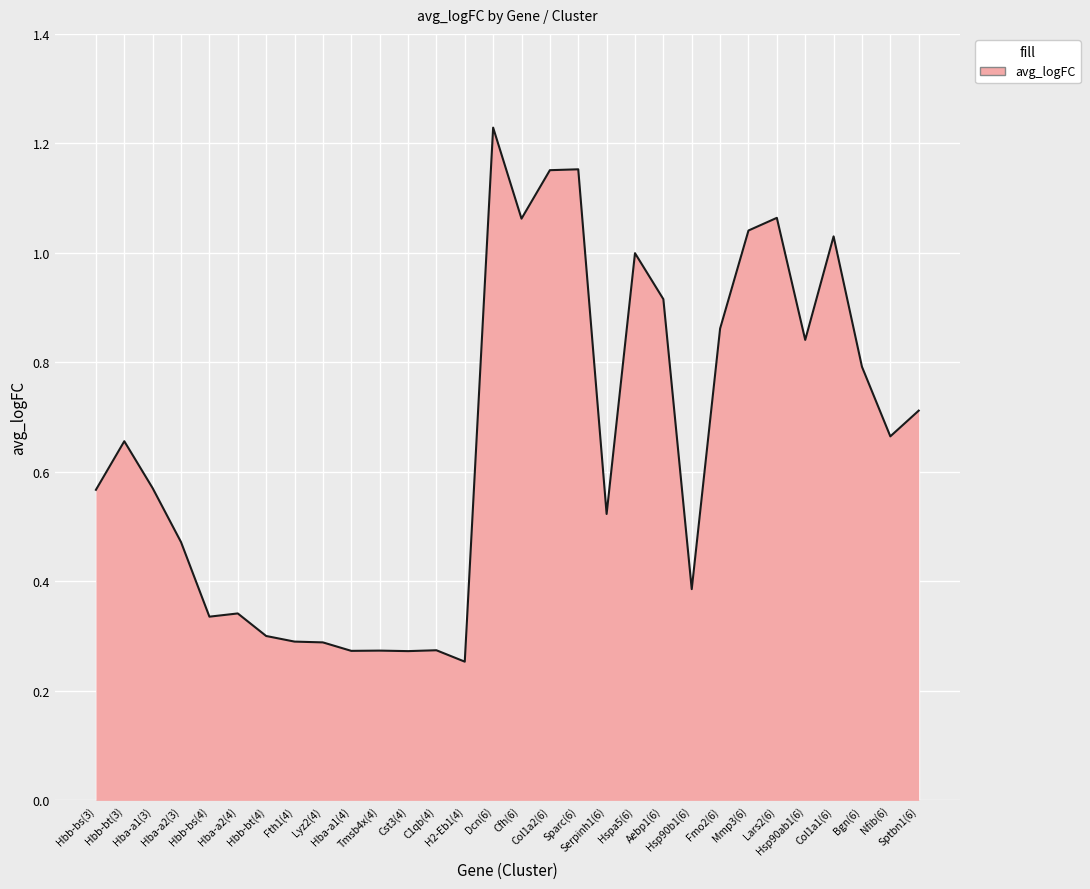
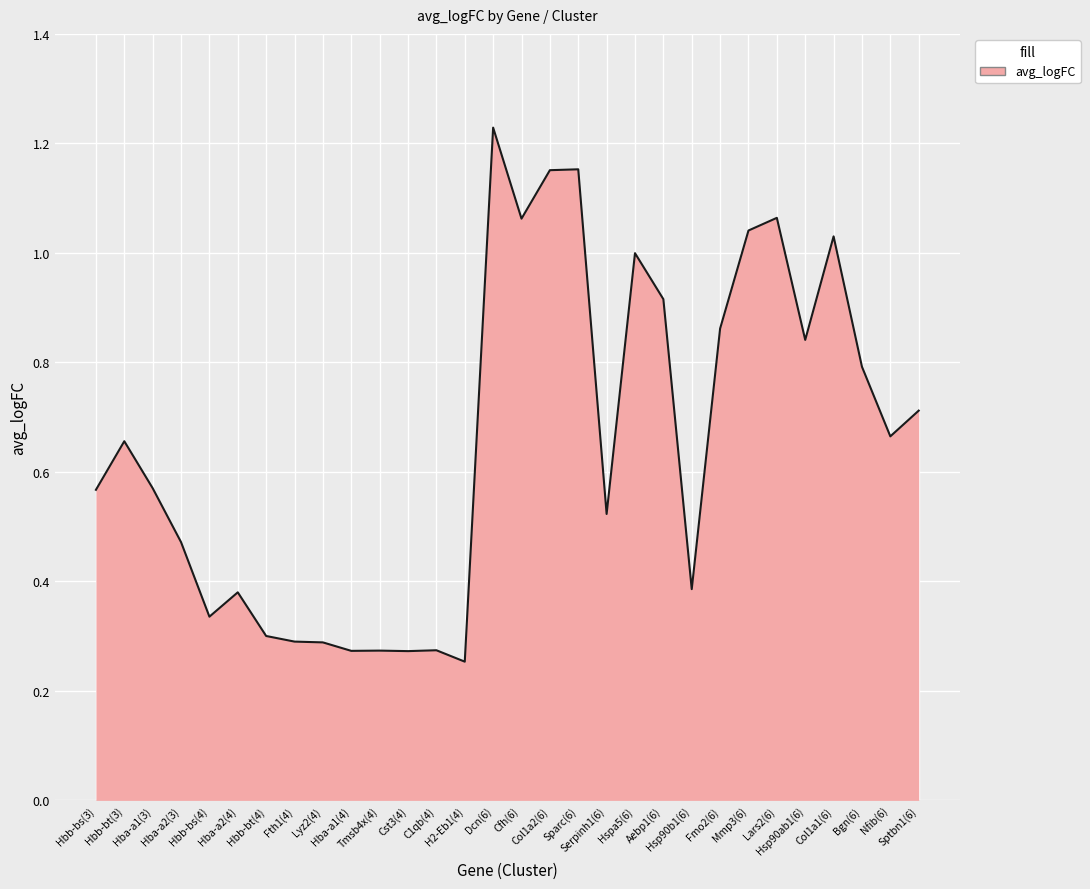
Hba-a2(4): 0.34 -> 0.38
